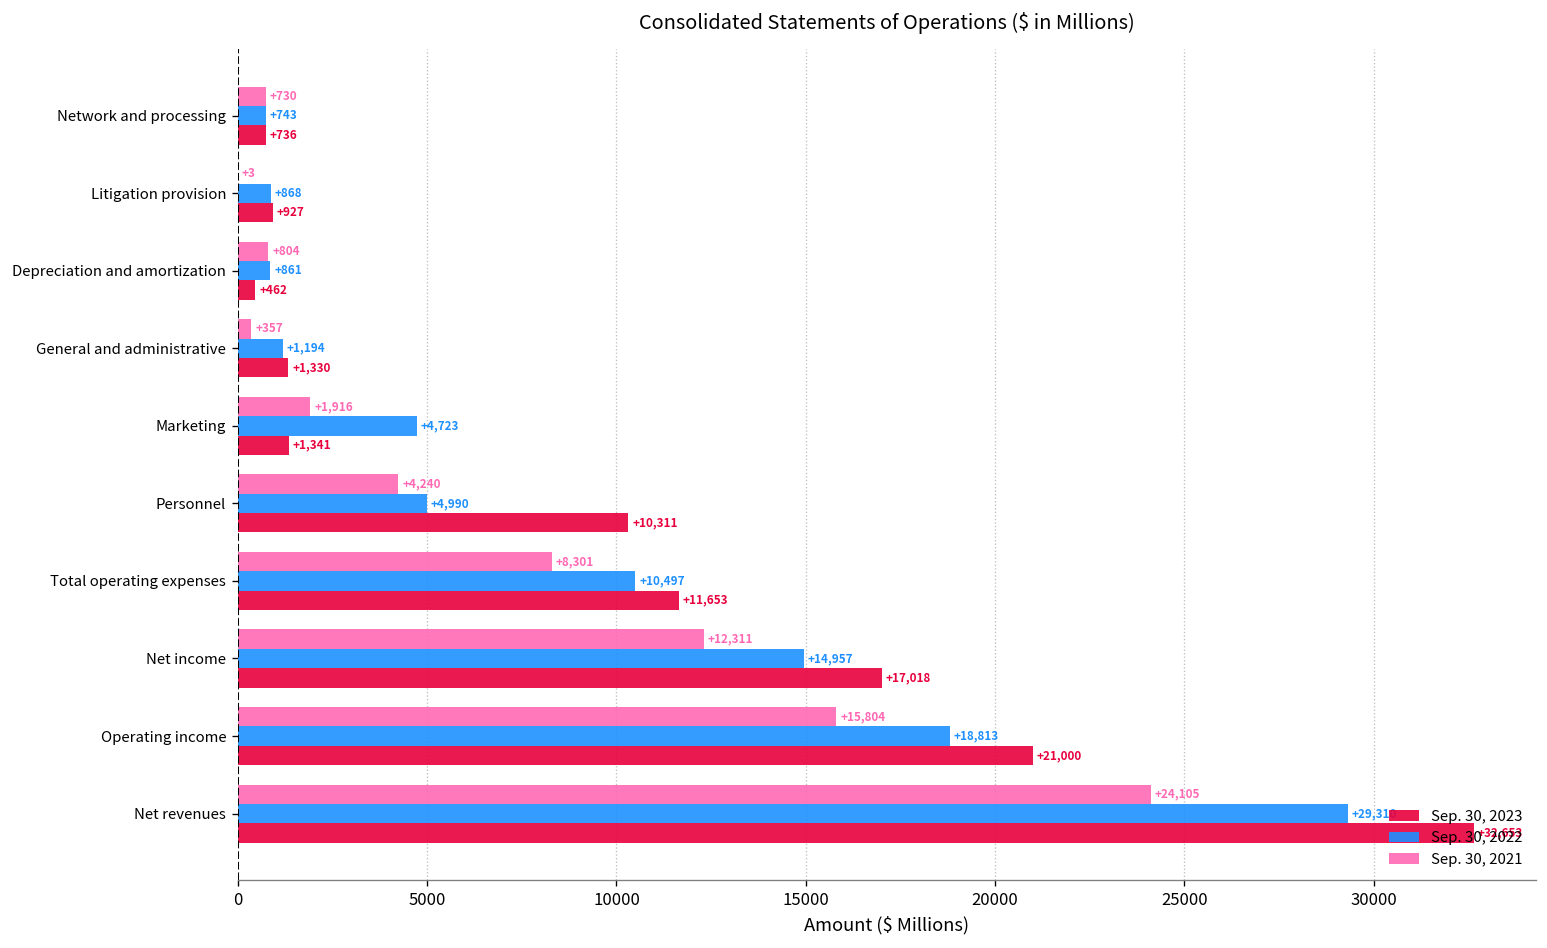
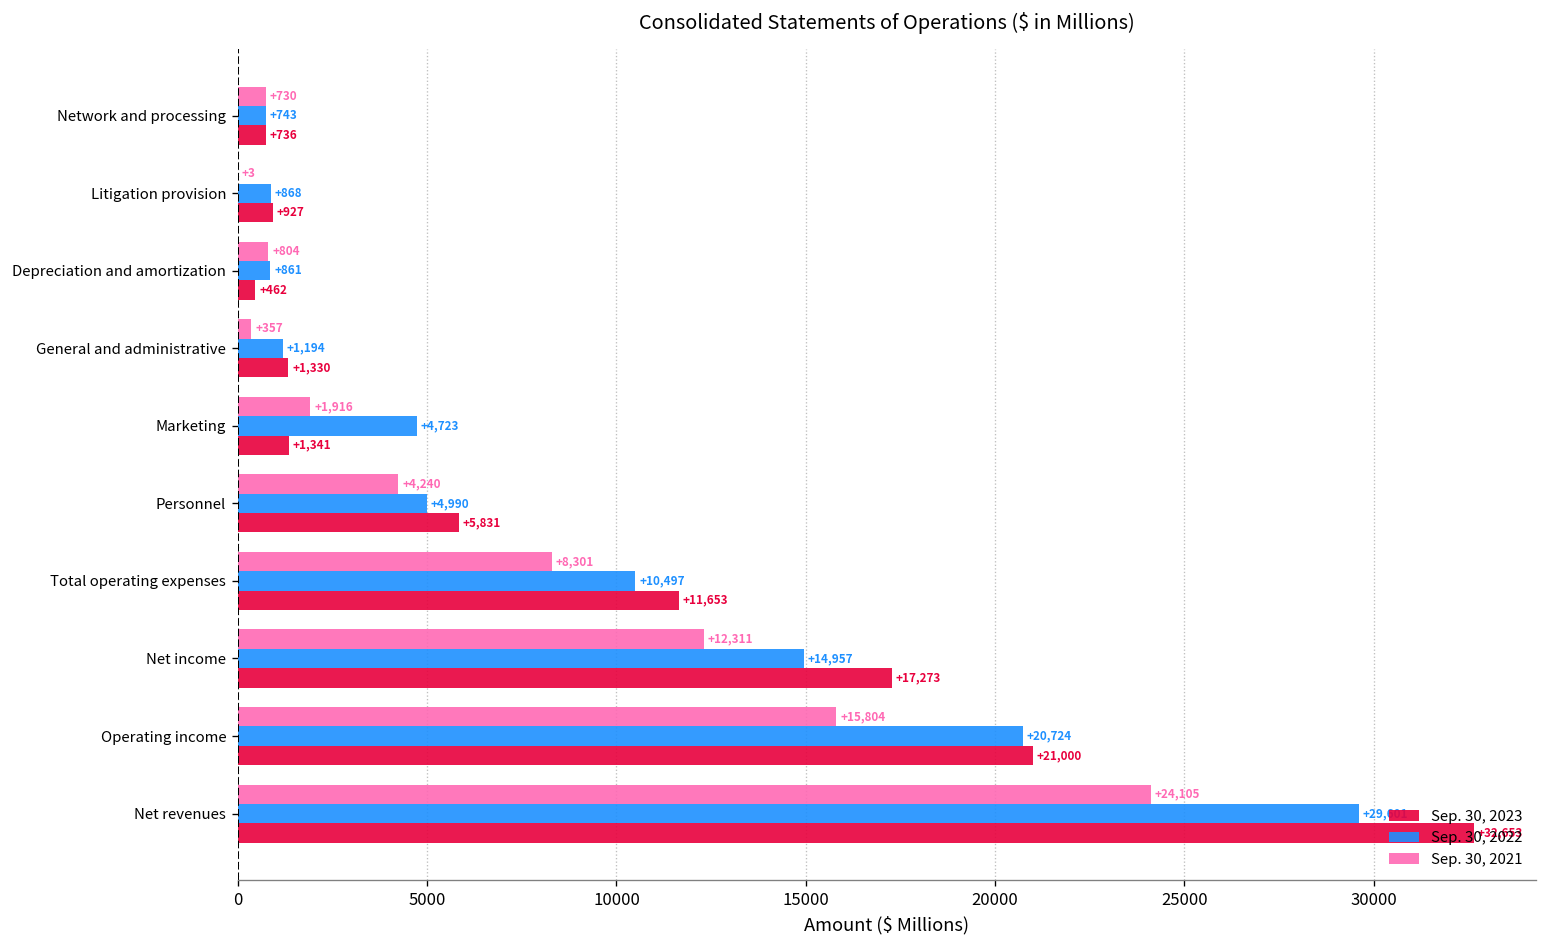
Sep. 30, 2023, Personnel: +10,311 -> +5,831
Sep. 30, 2023, Net income: +17,018 -> +17,273
Sep. 30, 2022, Operating income: +18,813 -> +20,724
Sep. 30, 2022, Net revenues: +29,310 -> +29,601
